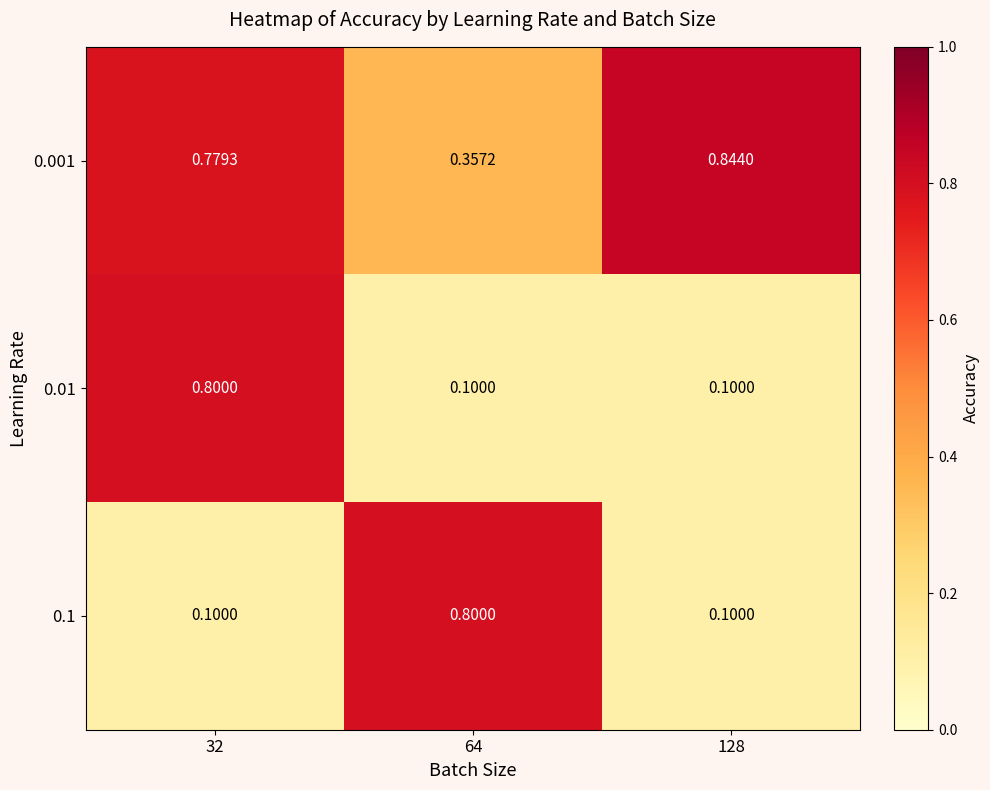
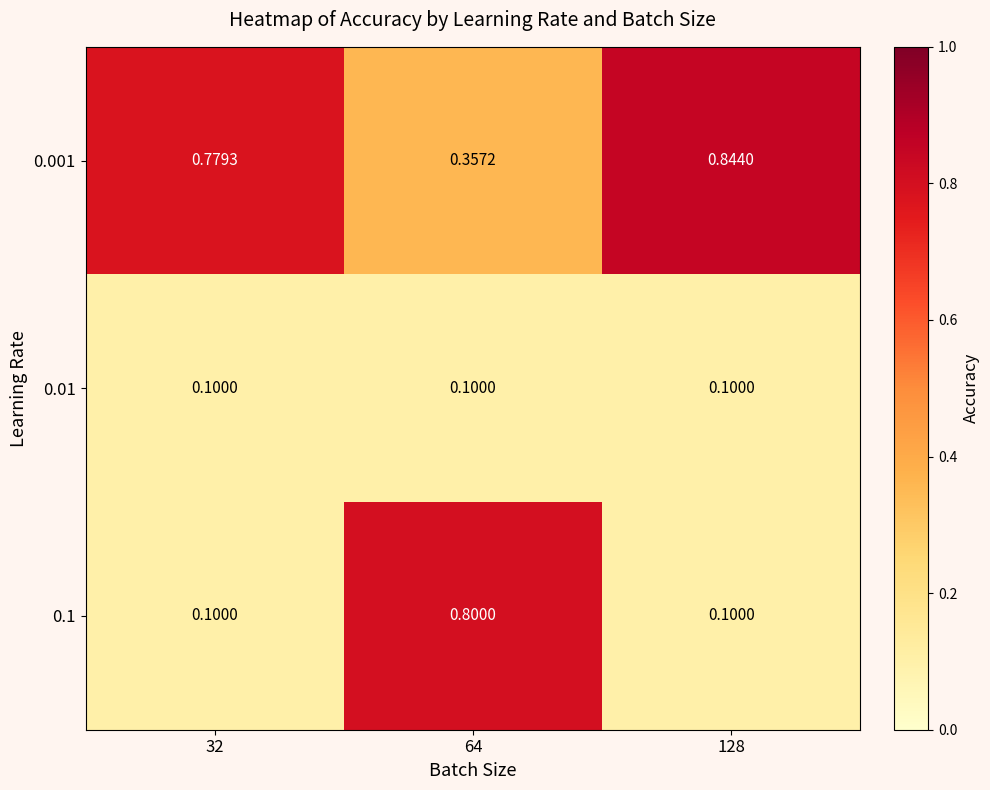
0.01, 32: 0.8000 -> 0.1000
